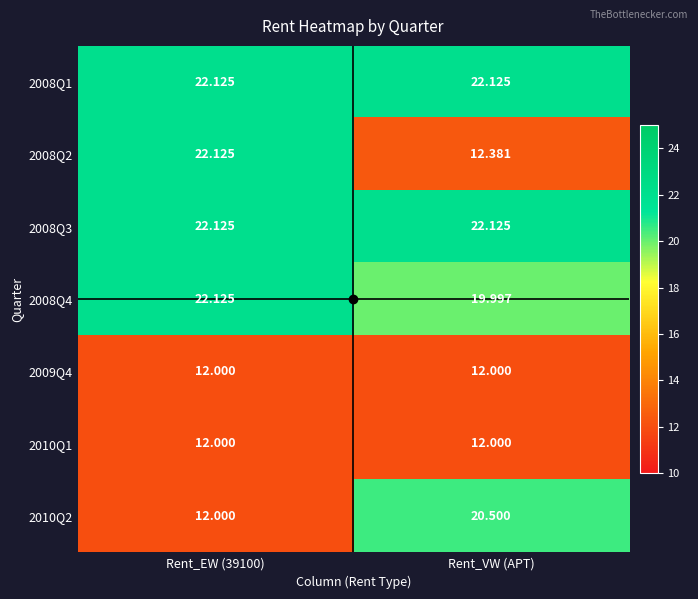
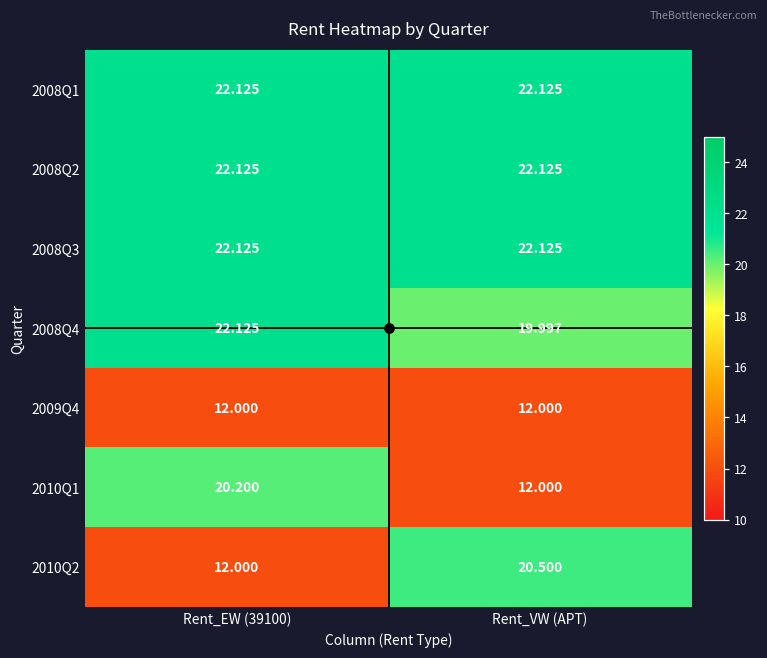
2008Q2, Rent_VW (APT): 12.381 -> 22.125
2010Q1, Rent_EW (39100): 12.000 -> 20.200
